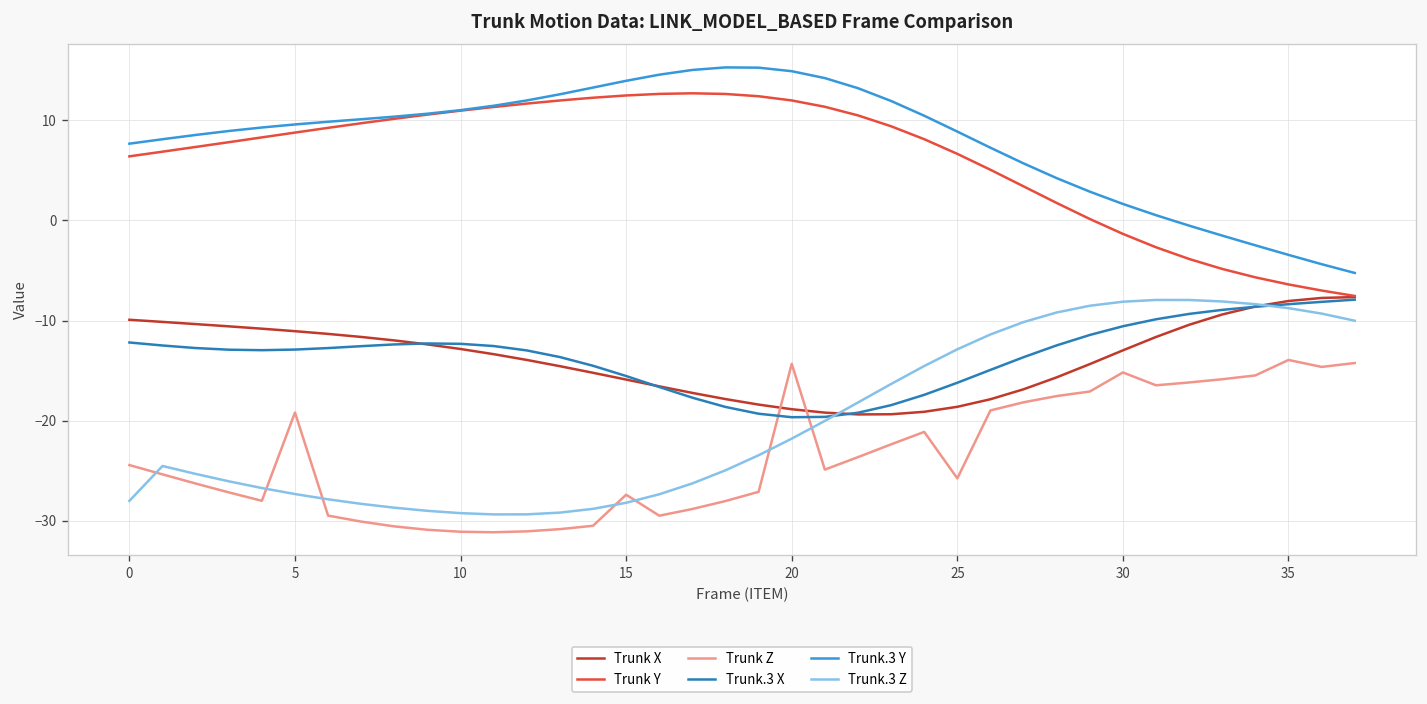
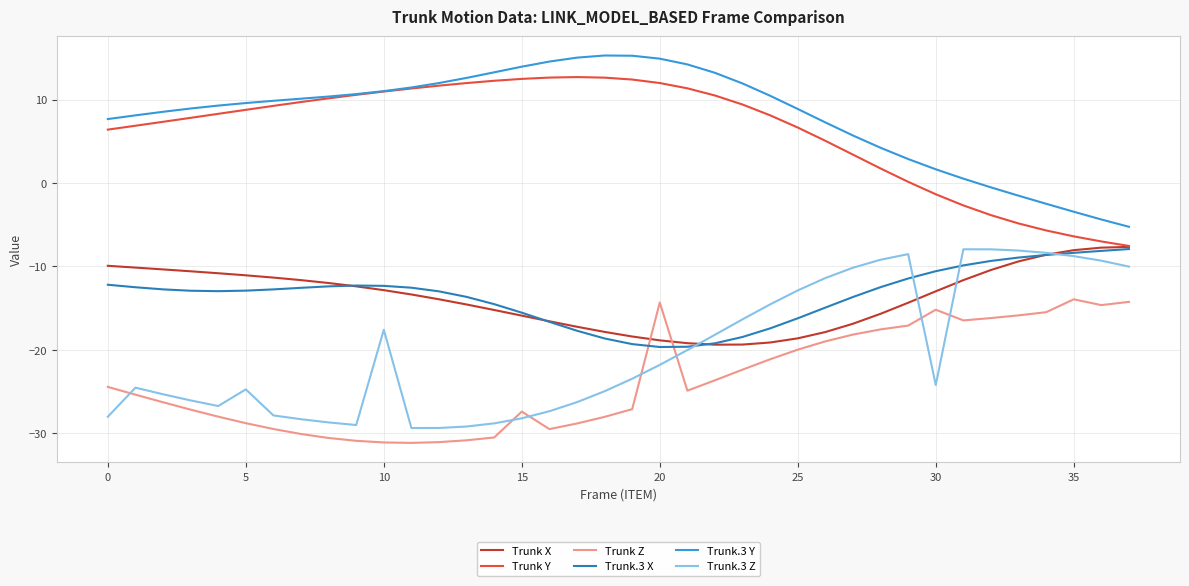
Trunk Z, 5: -19 -> -29
Trunk.3 Z, 5: -27 -> -25
Trunk.3 Z, 10: -29 -> -18
Trunk Z, 25: -26 -> -20
Trunk.3 Z, 30: -8 -> -24
